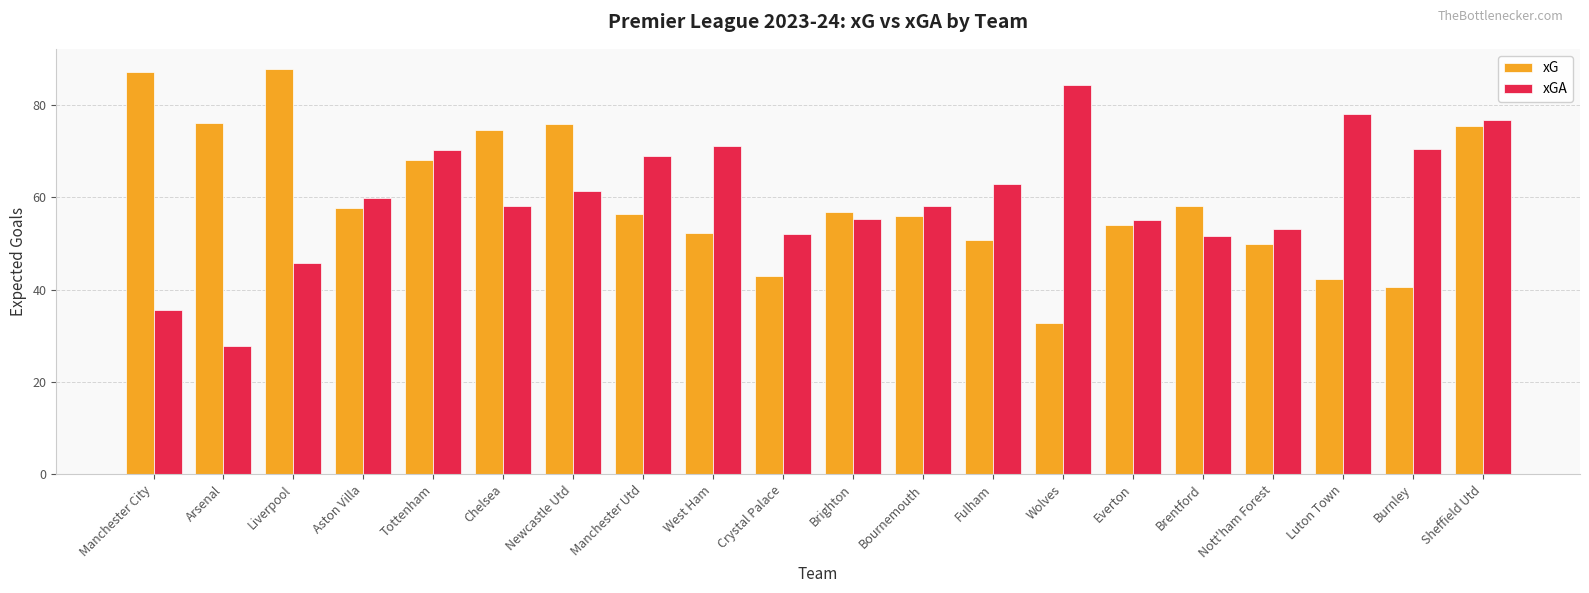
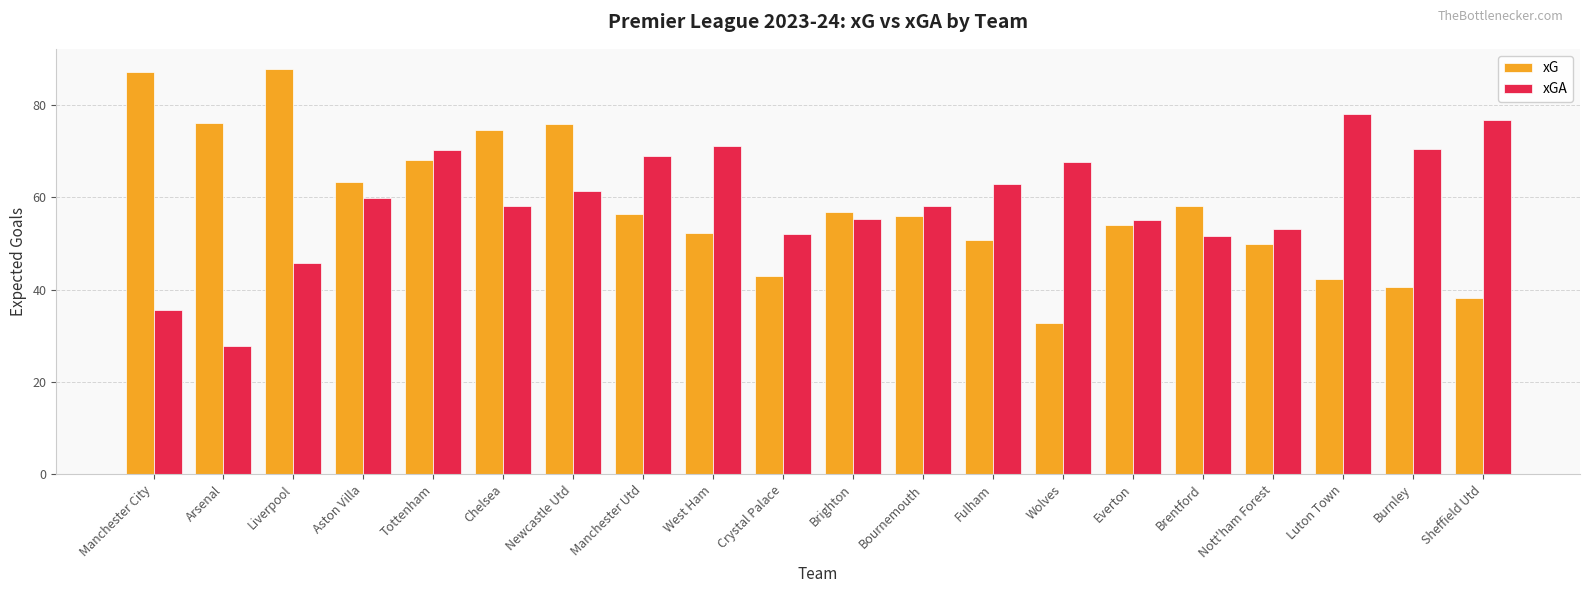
xG, Aston Villa: 58 -> 63
xGA, Wolves: 84 -> 68
xG, Sheffield Utd: 75 -> 38
